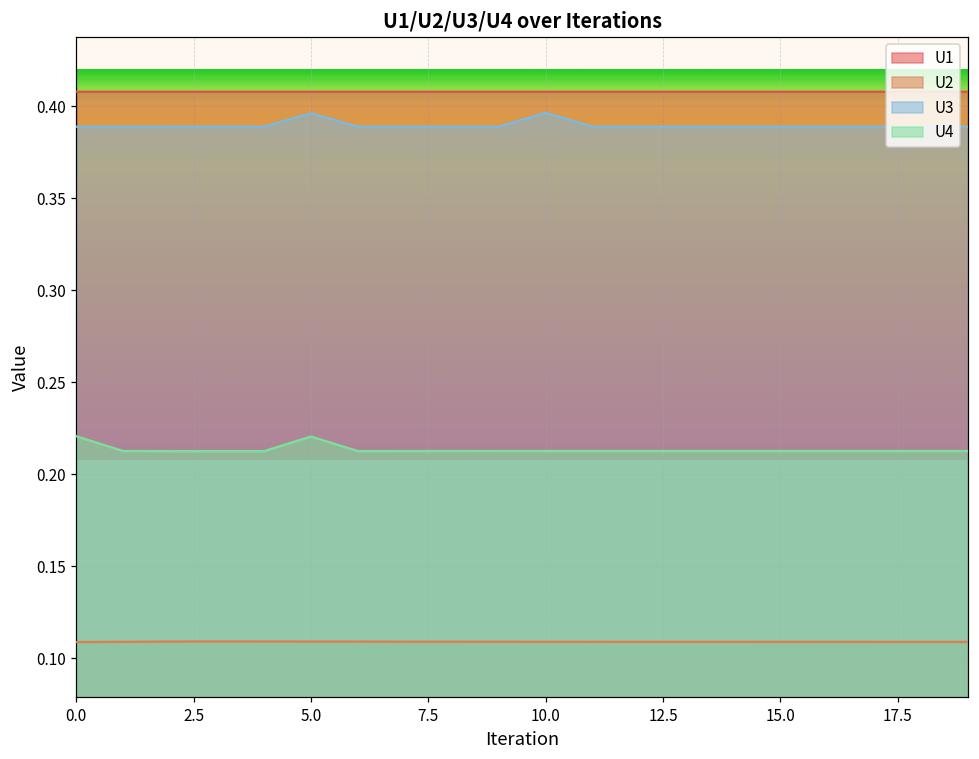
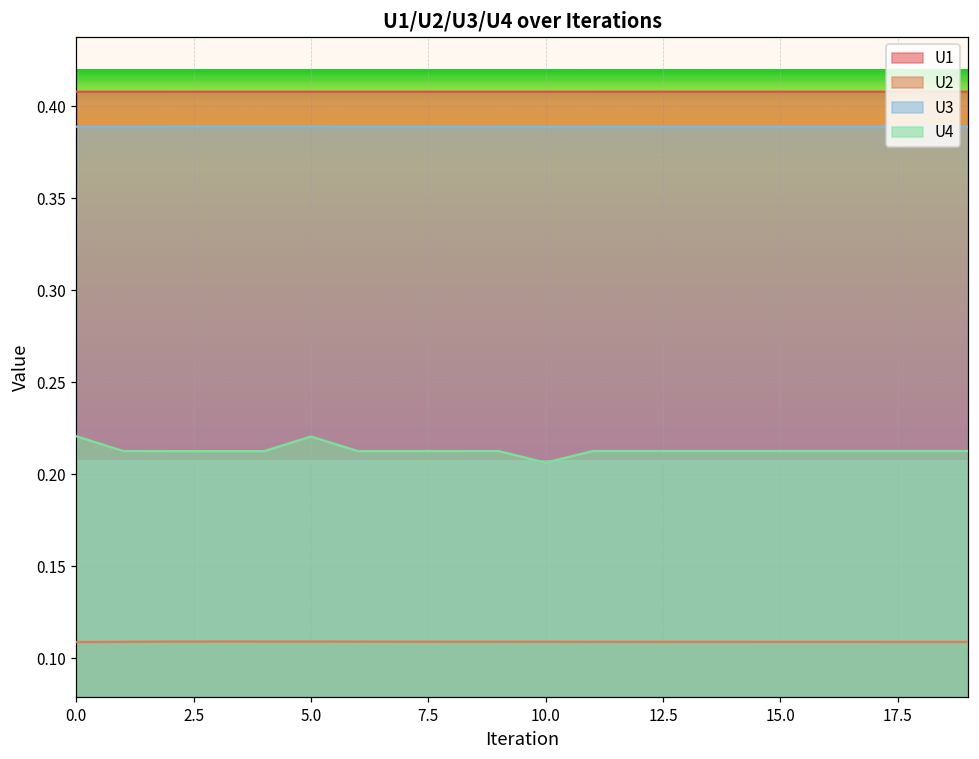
U3, 5.0: 0.396 -> 0.389
U3, 10.0: 0.396 -> 0.389
U4, 10.0: 0.213 -> 0.206
